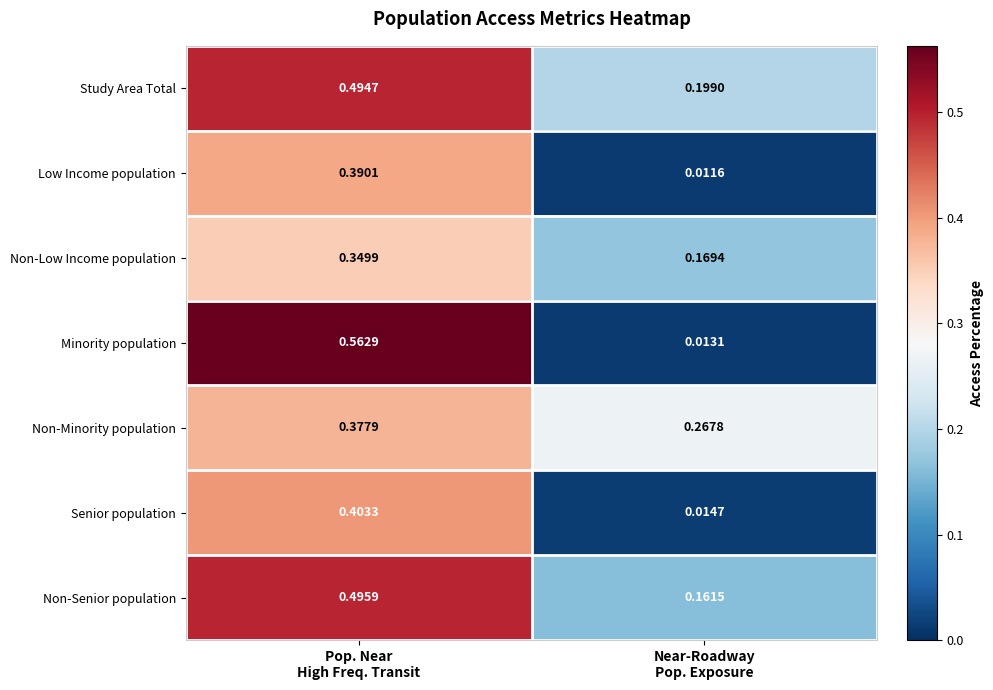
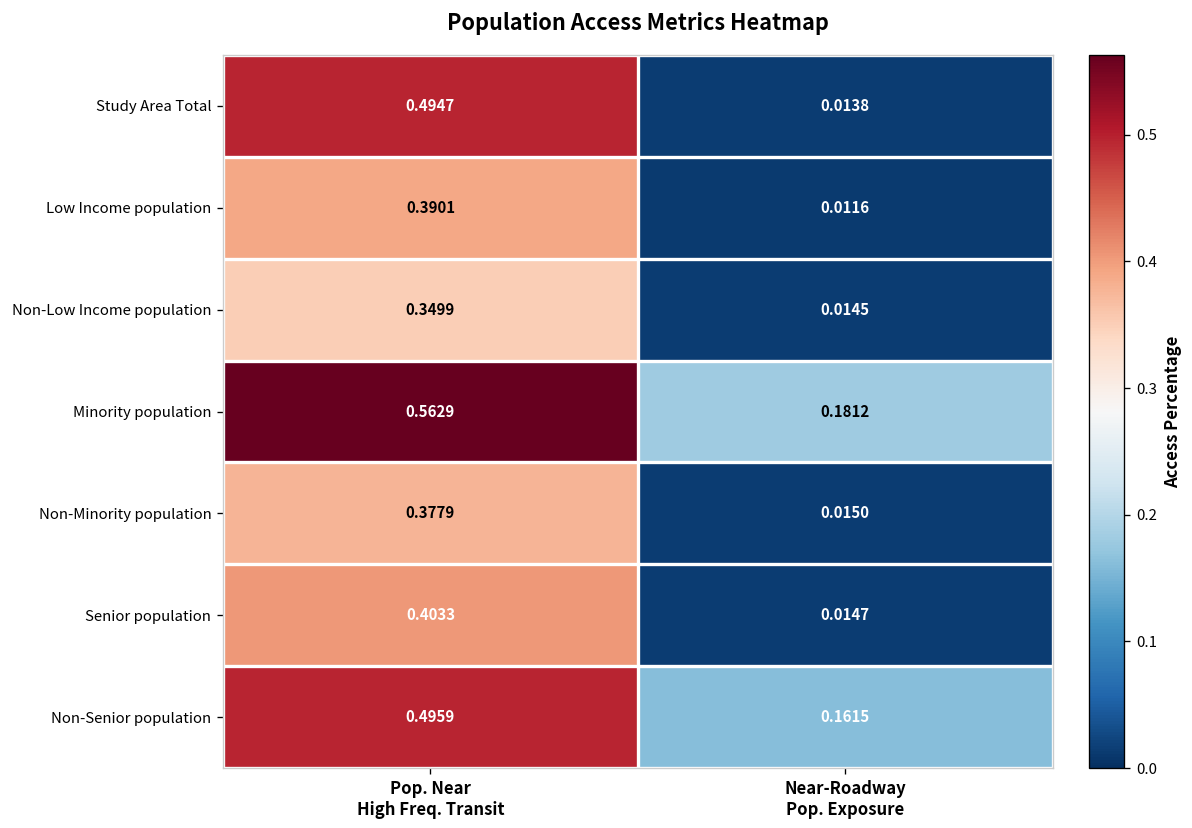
Study Area Total, Near-Roadway Pop. Exposure: 0.1990 -> 0.0138
Non-Low Income population, Near-Roadway Pop. Exposure: 0.1694 -> 0.0145
Minority population, Near-Roadway Pop. Exposure: 0.0131 -> 0.1812
Non-Minority population, Near-Roadway Pop. Exposure: 0.2678 -> 0.0150
